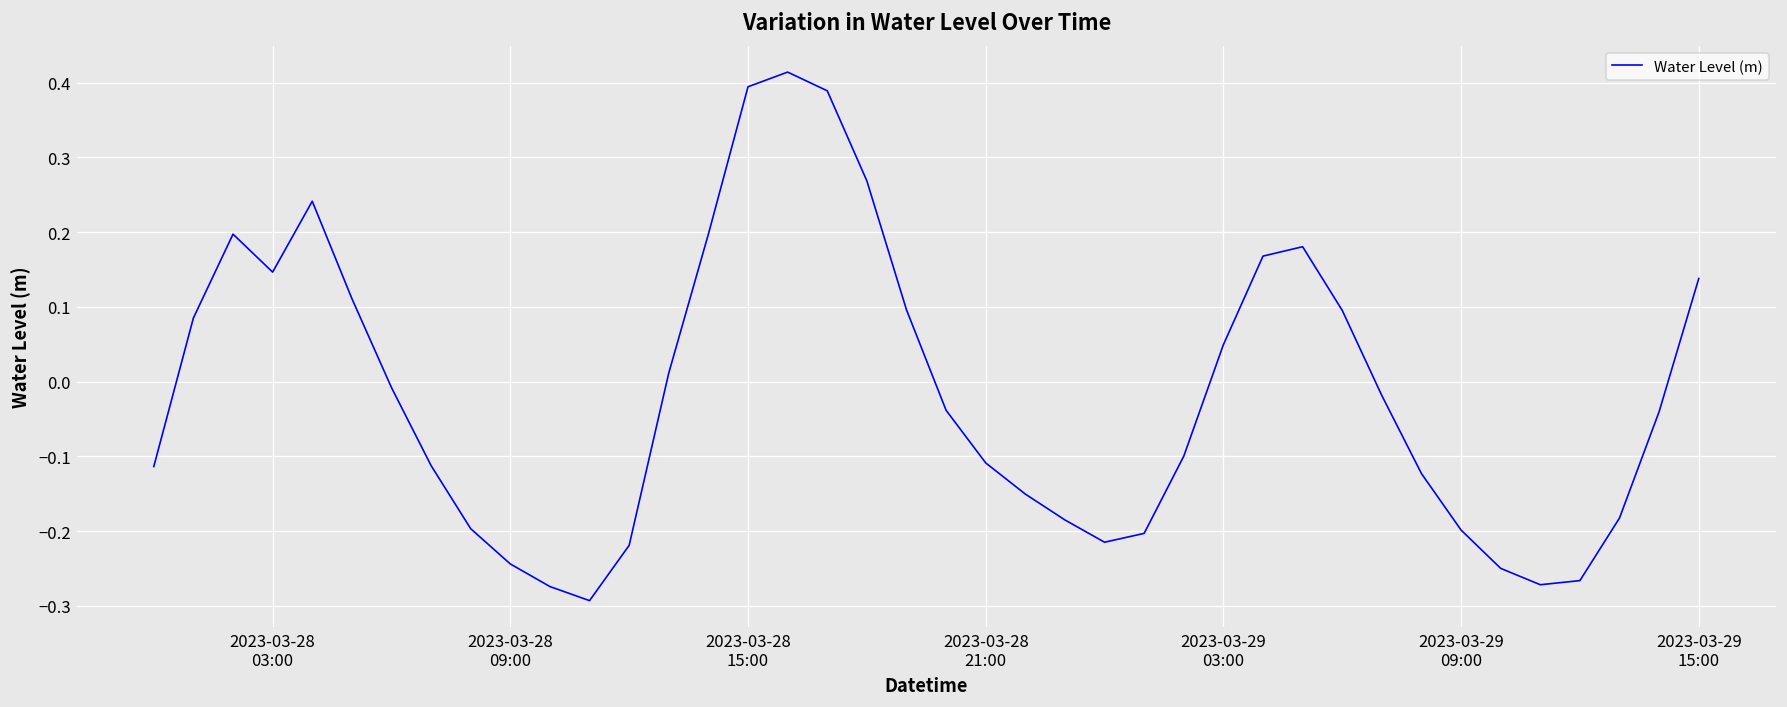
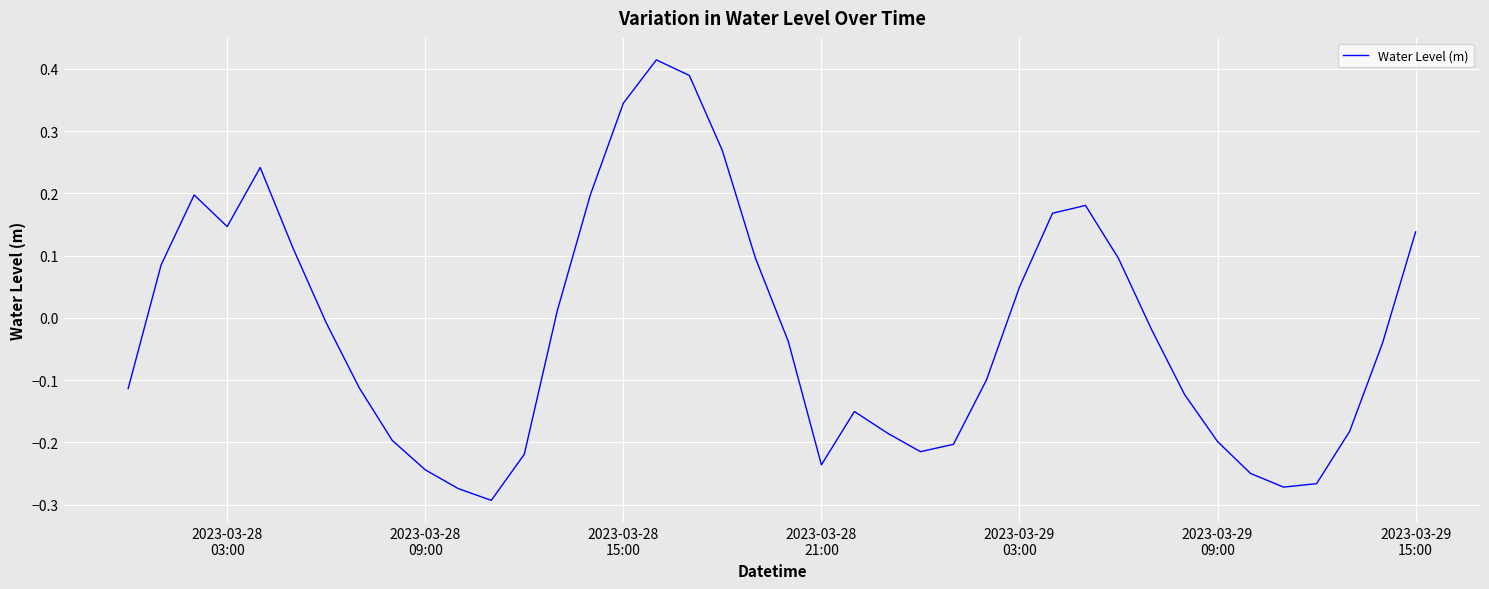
2023-03-28 15:00: 0.39 -> 0.34
2023-03-28 21:00: -0.11 -> -0.24
